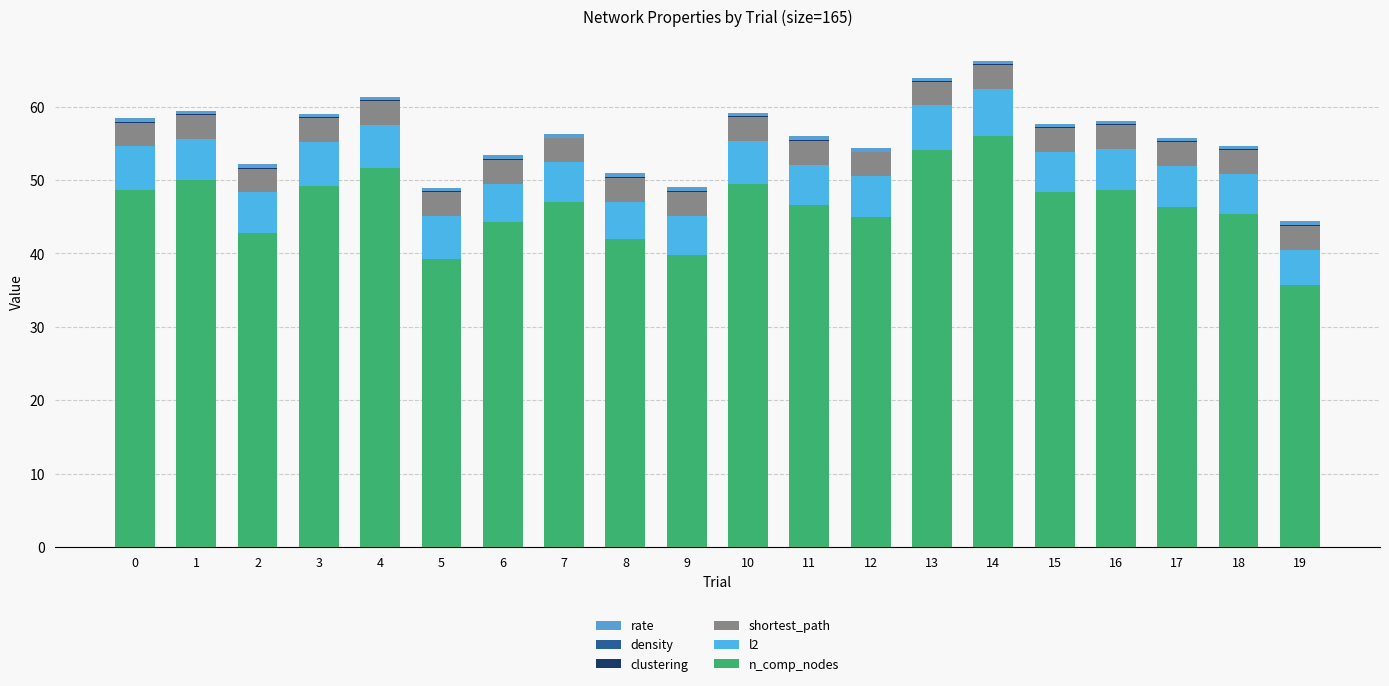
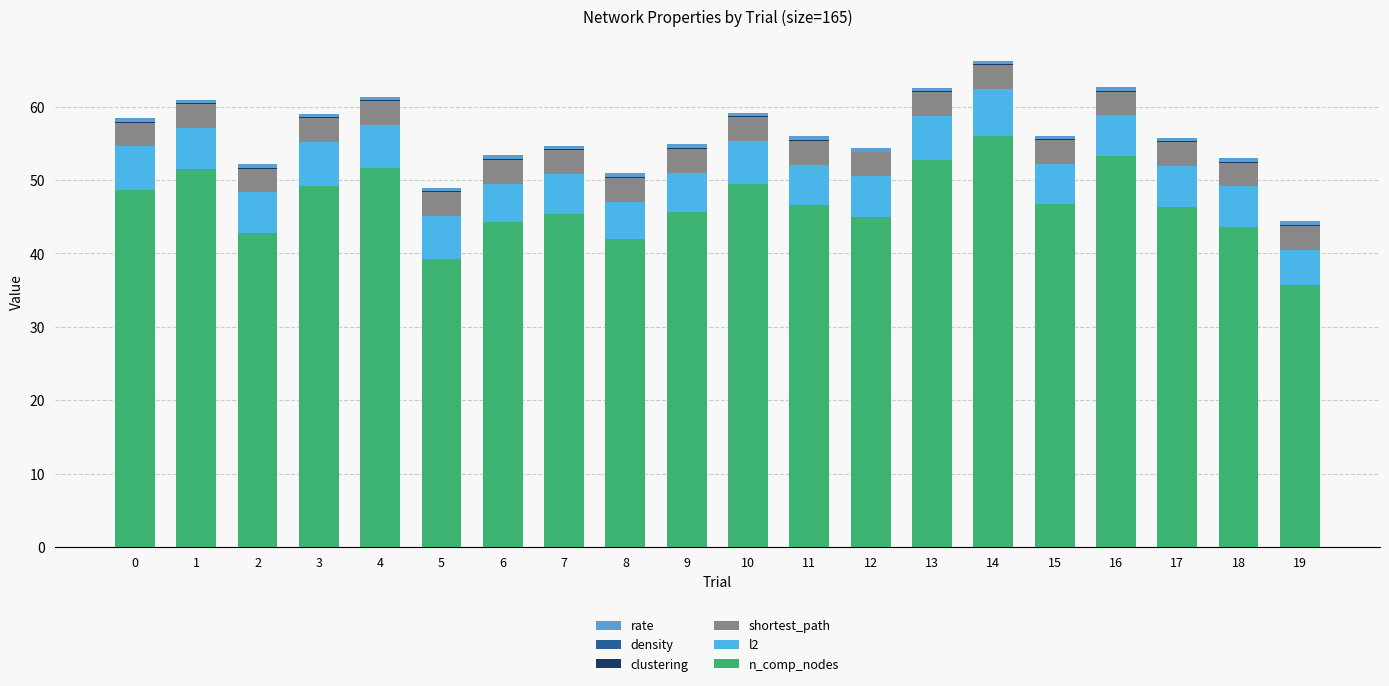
n_comp_nodes, 1: 50 -> 52
n_comp_nodes, 7: 47 -> 45
n_comp_nodes, 9: 40 -> 46
n_comp_nodes, 13: 54 -> 53
n_comp_nodes, 15: 48 -> 47
n_comp_nodes, 16: 49 -> 53
n_comp_nodes, 18: 45 -> 44
